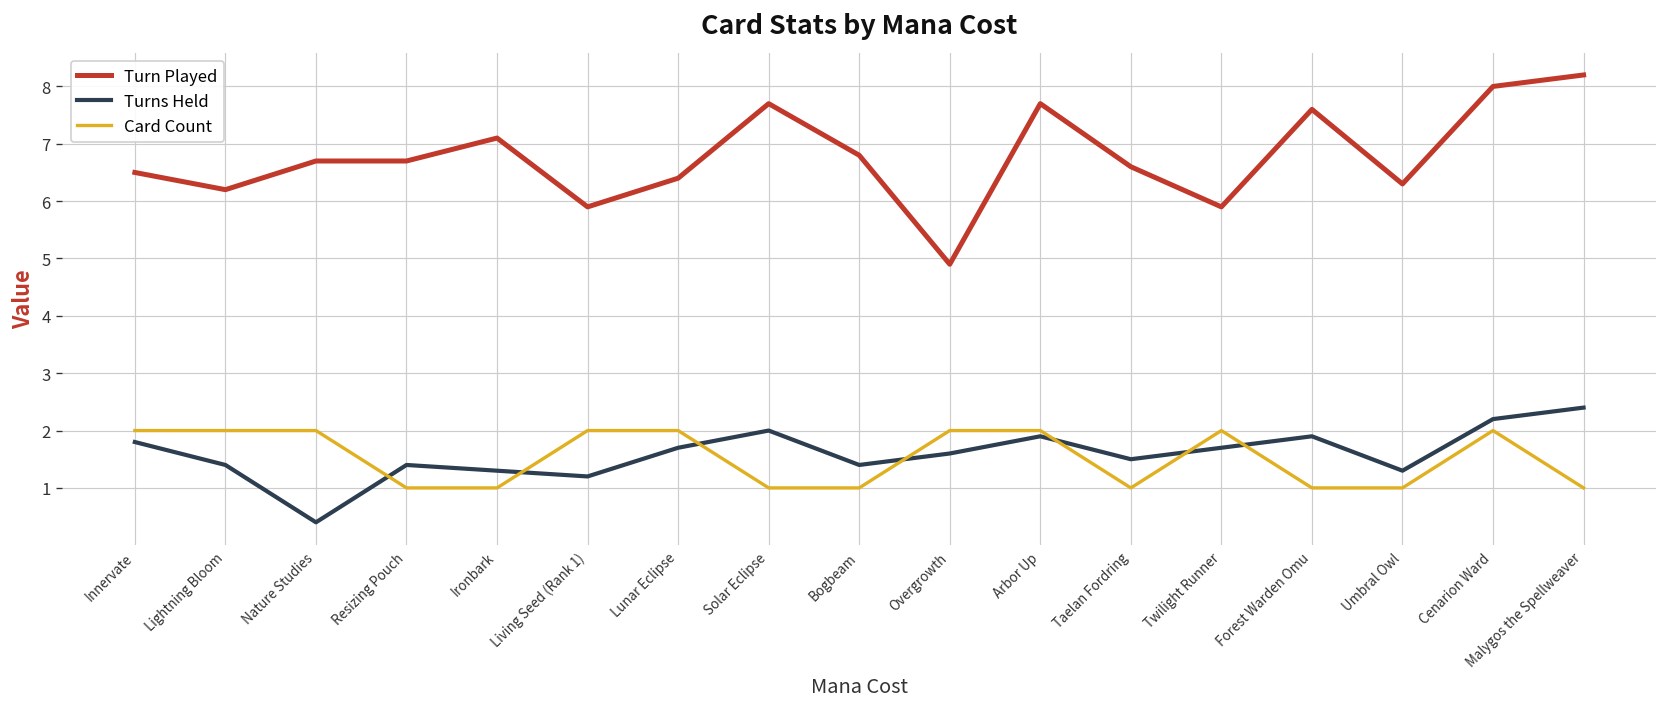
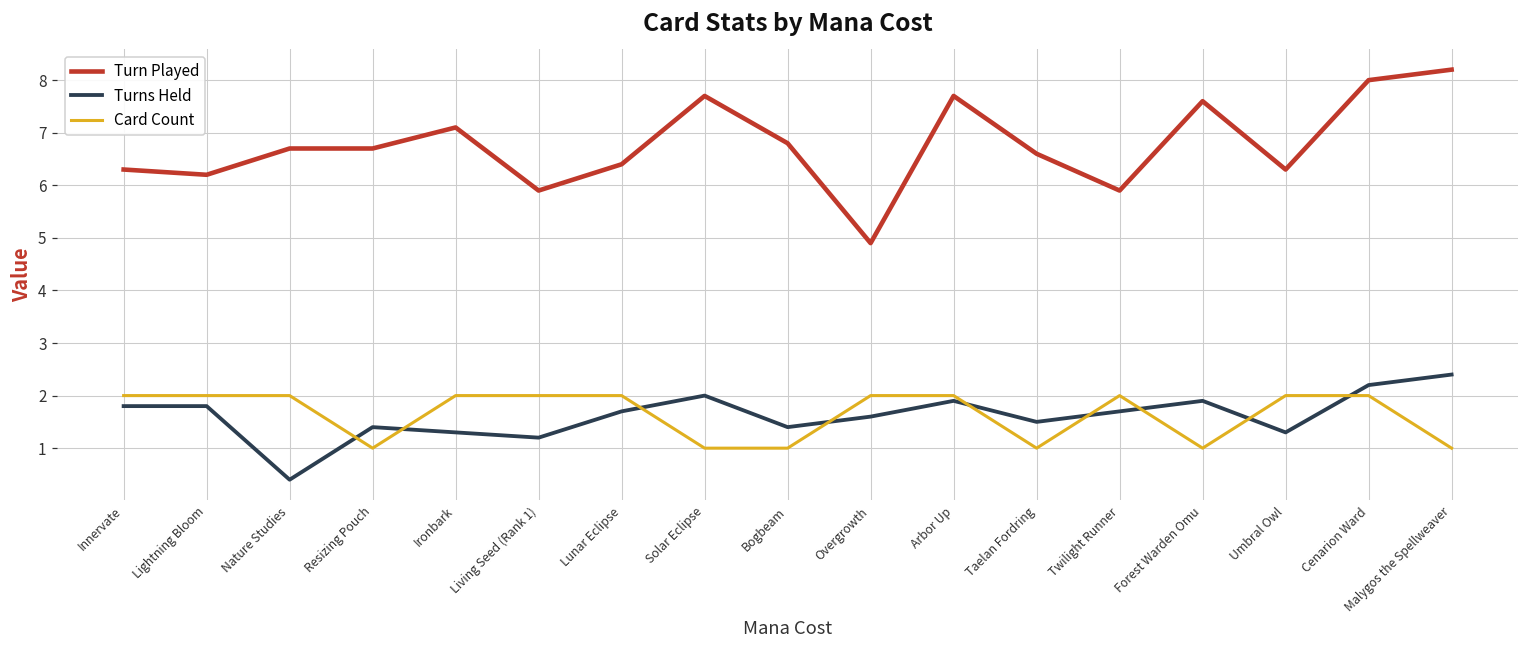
Turn Played, Innervate: 6.5 -> 6.3
Turns Held, Lightning Bloom: 1.4 -> 1.8
Card Count, Ironbark: 1 -> 2
Card Count, Umbral Owl: 1 -> 2
